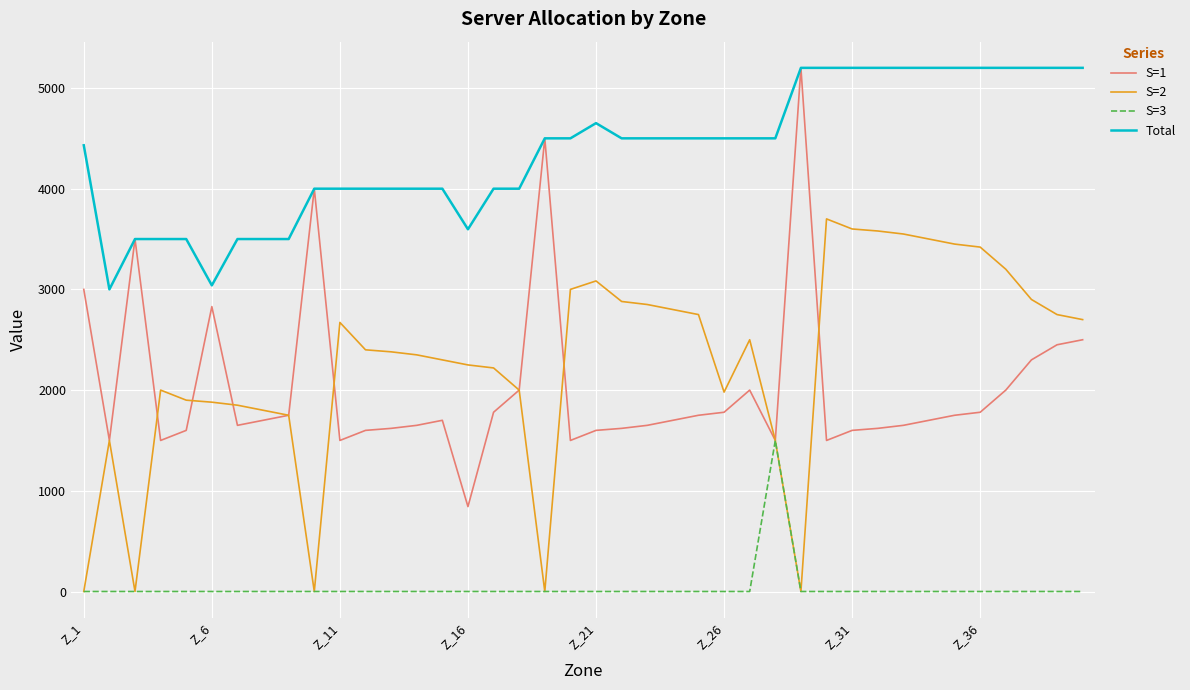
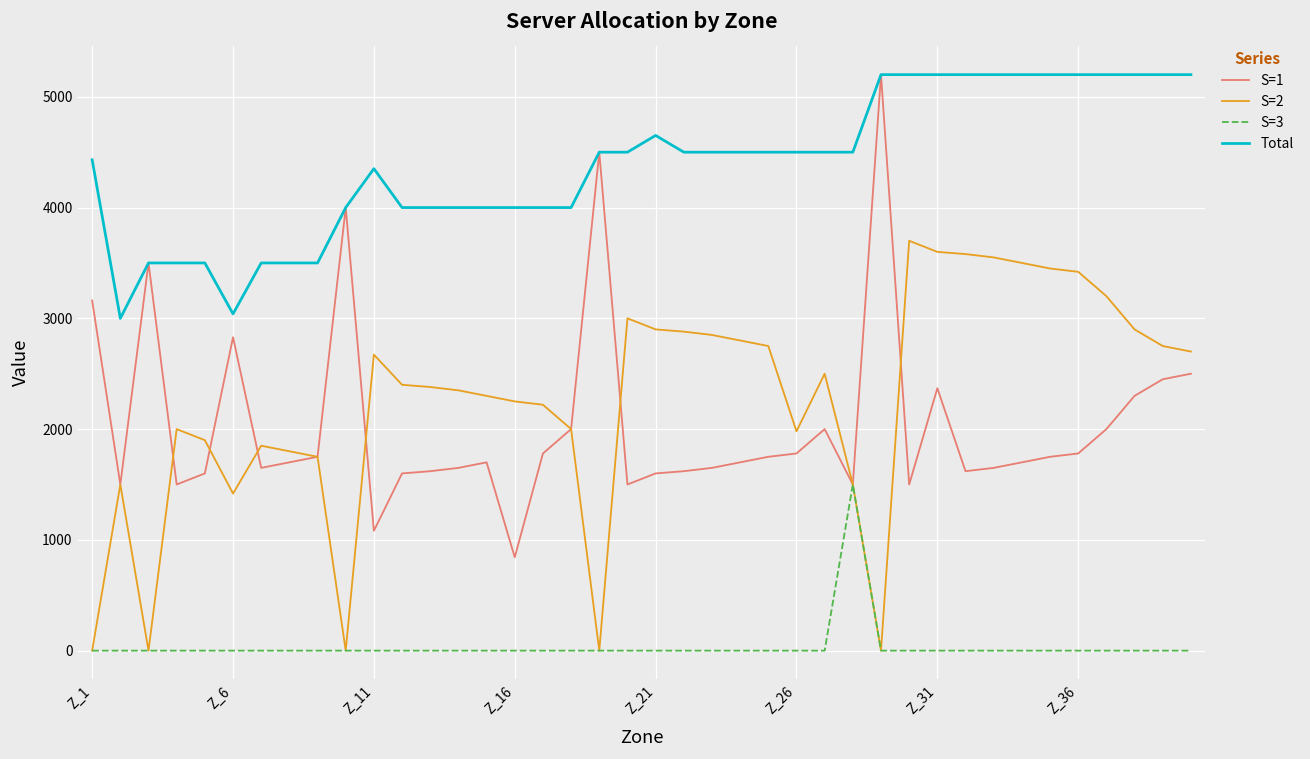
S=1, Z_1: 3000 -> 3160
S=2, Z_6: 1880 -> 1420
S=1, Z_11: 1500 -> 1080
Total, Z_11: 4000 -> 4350
Total, Z_16: 3600 -> 4000
S=2, Z_21: 3080 -> 2900
S=1, Z_31: 1600 -> 2370
